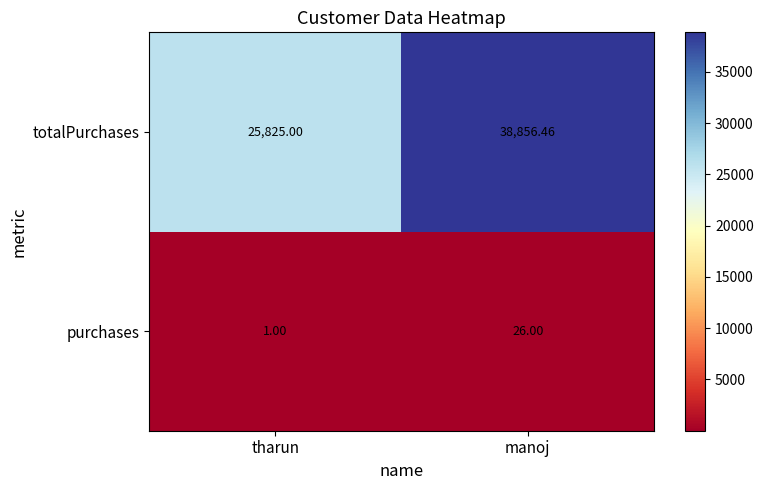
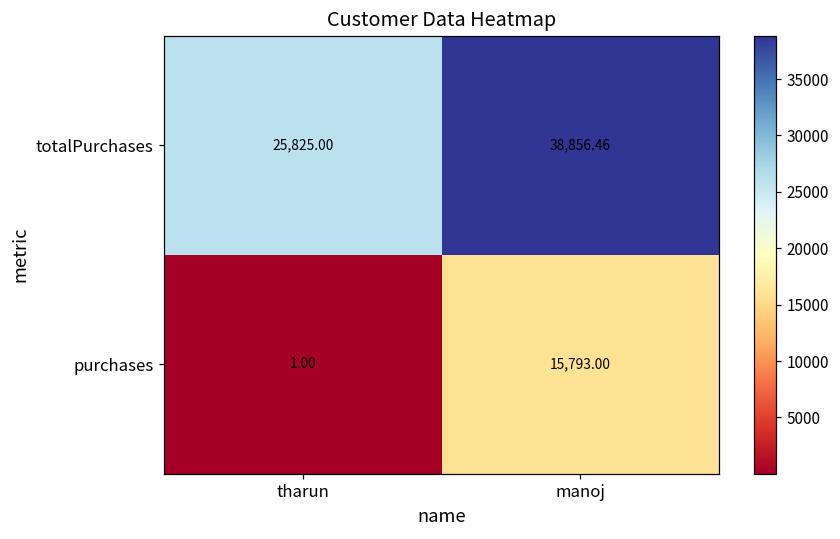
purchases, manoj: 26.00 -> 15,793.00
